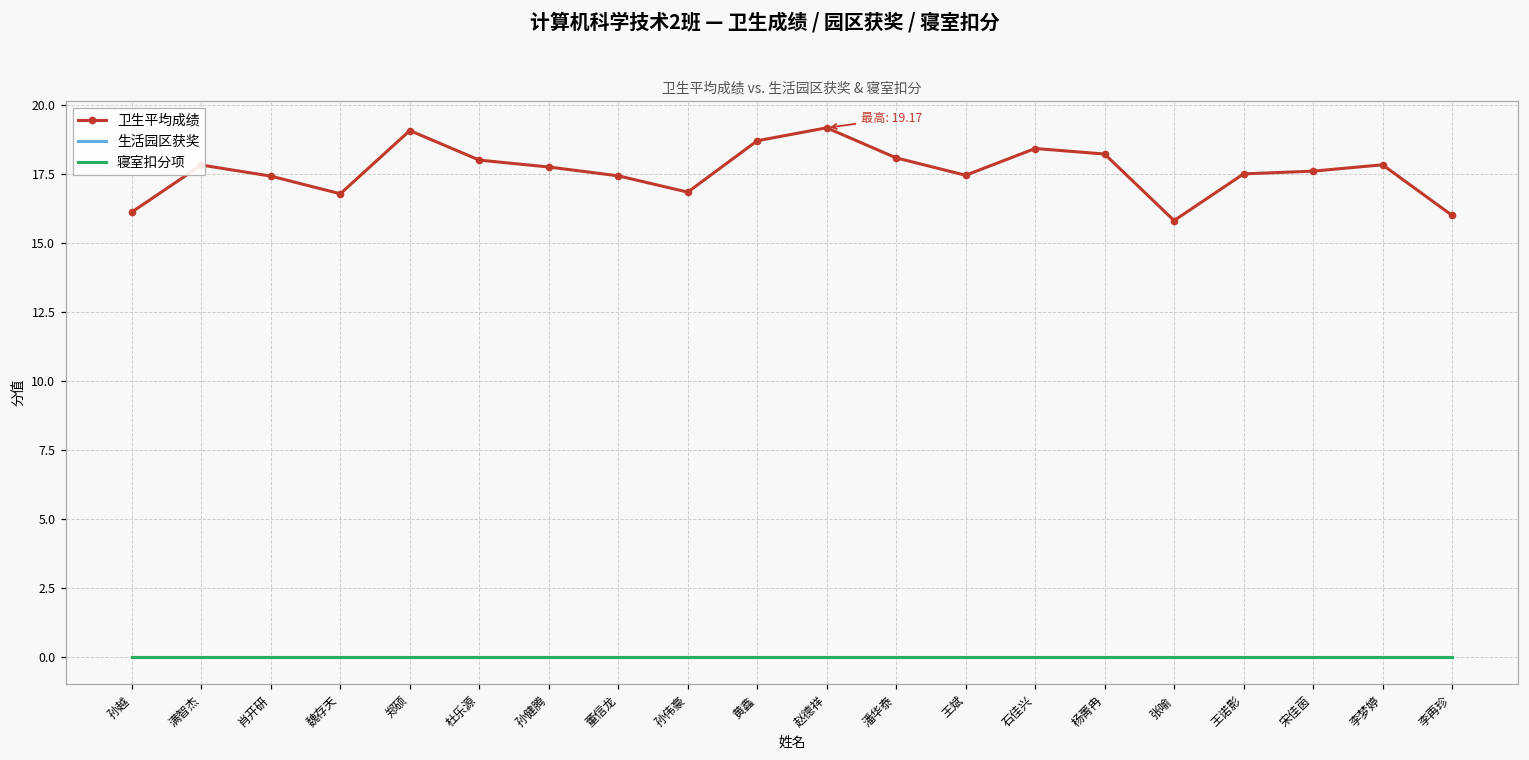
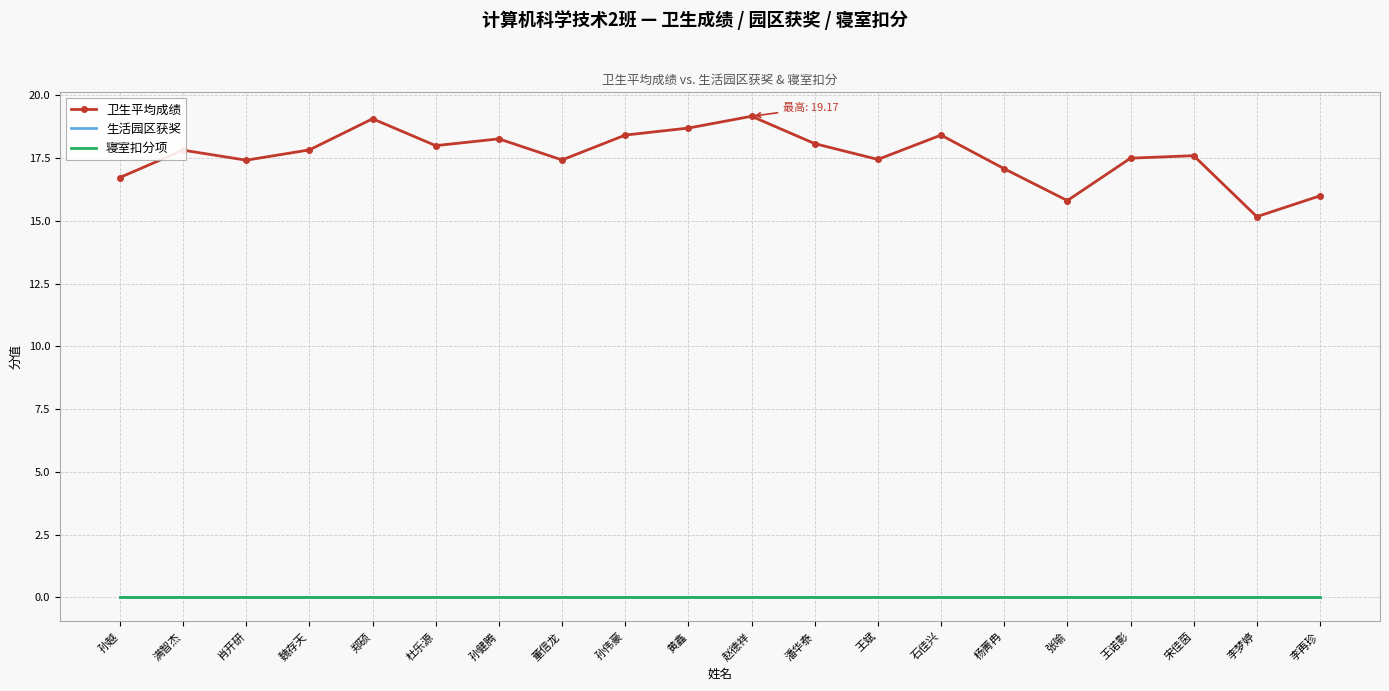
卫生平均成绩, 孙越: 16.1 -> 16.7
卫生平均成绩, 魏存天: 16.8 -> 17.8
卫生平均成绩, 孙健腾: 17.8 -> 18.3
卫生平均成绩, 孙伟豪: 16.8 -> 18.4
卫生平均成绩, 杨菁冉: 18.2 -> 17.1
卫生平均成绩, 李梦婷: 17.8 -> 15.2
